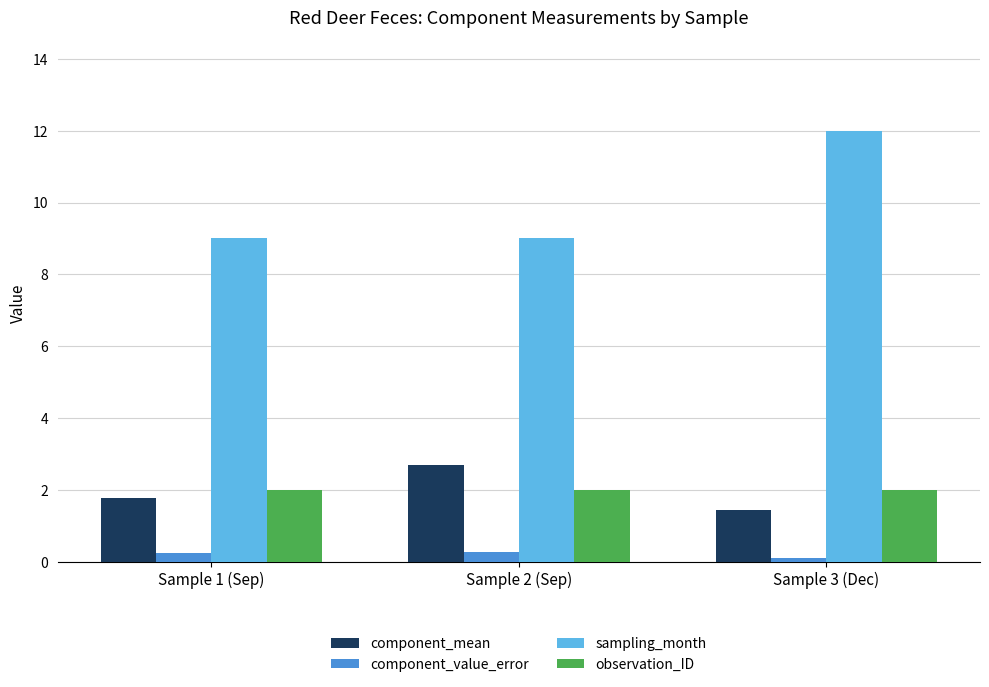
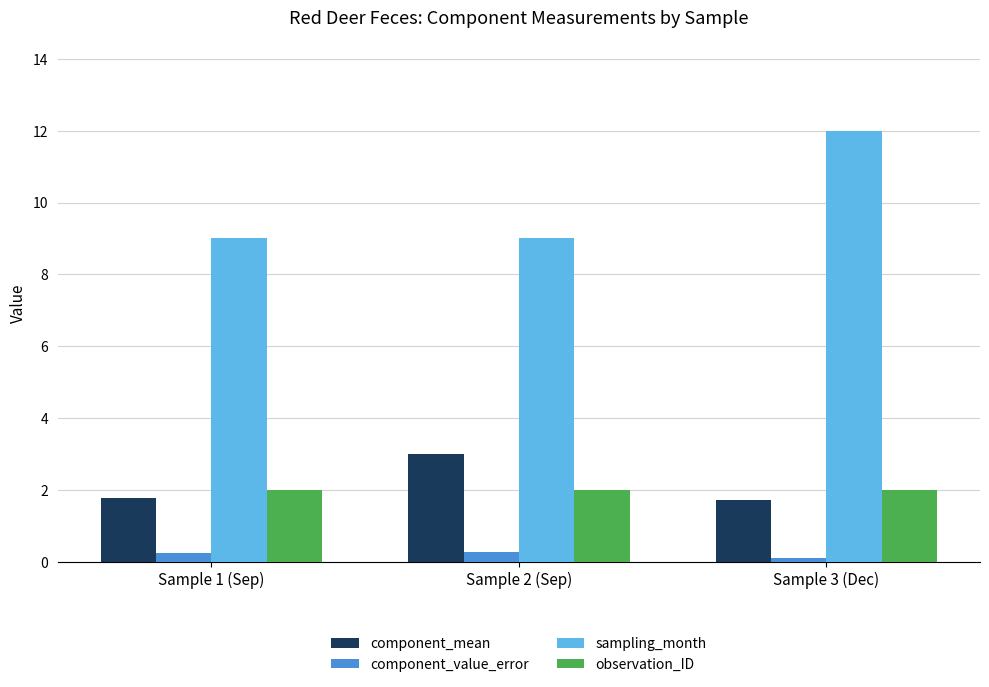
component_mean, Sample 2 (Sep): 2.7 -> 3.0
component_mean, Sample 3 (Dec): 1.4 -> 1.7
